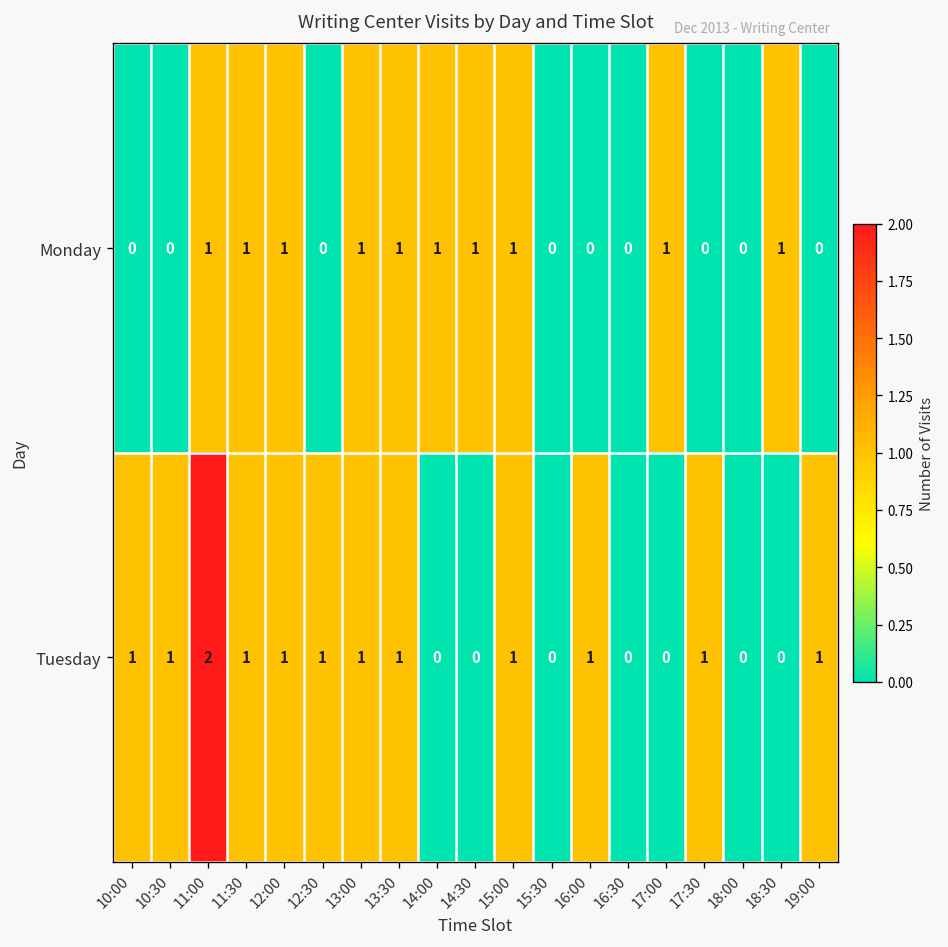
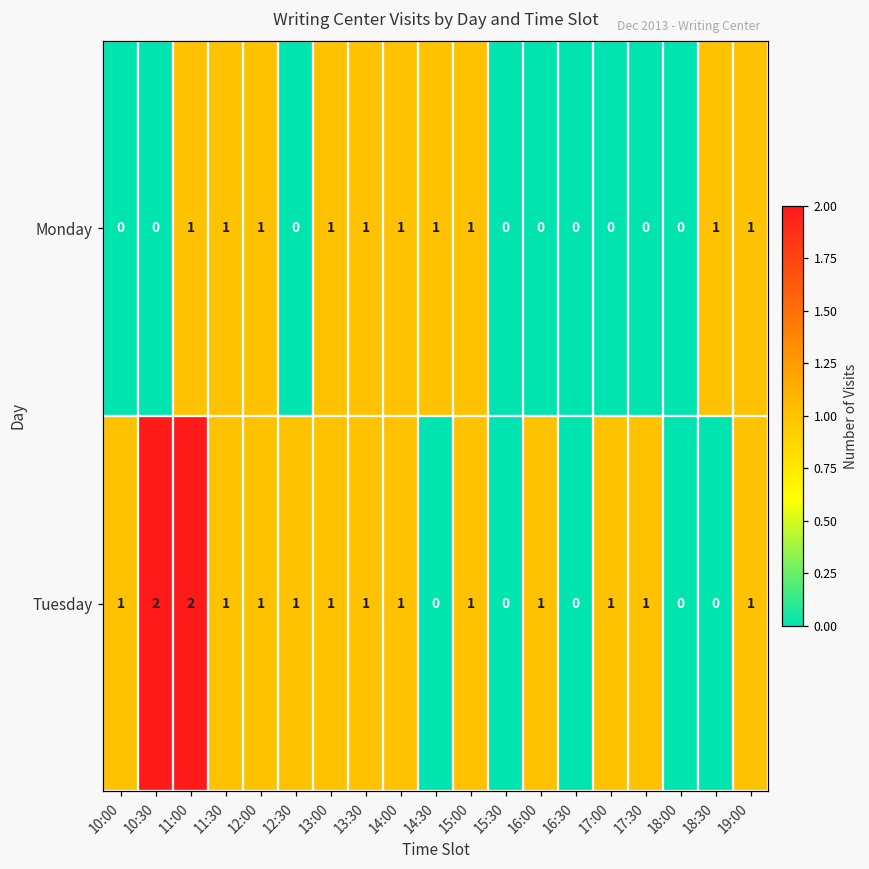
Monday, 17:00: 1 -> 0
Monday, 19:00: 0 -> 1
Tuesday, 10:30: 1 -> 2
Tuesday, 14:00: 0 -> 1
Tuesday, 17:00: 0 -> 1
